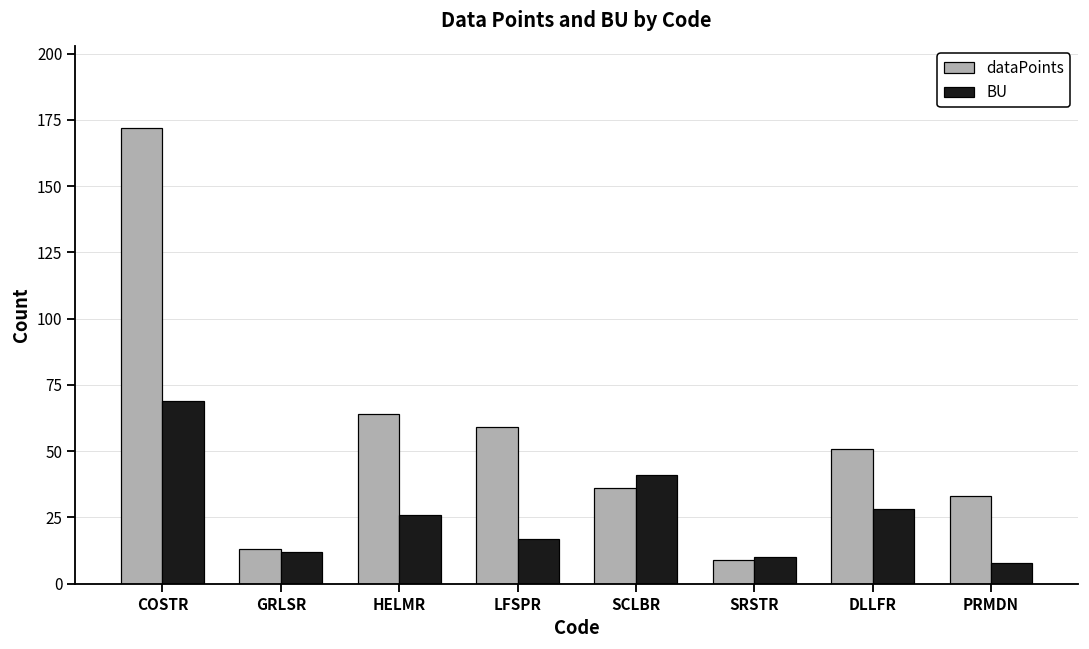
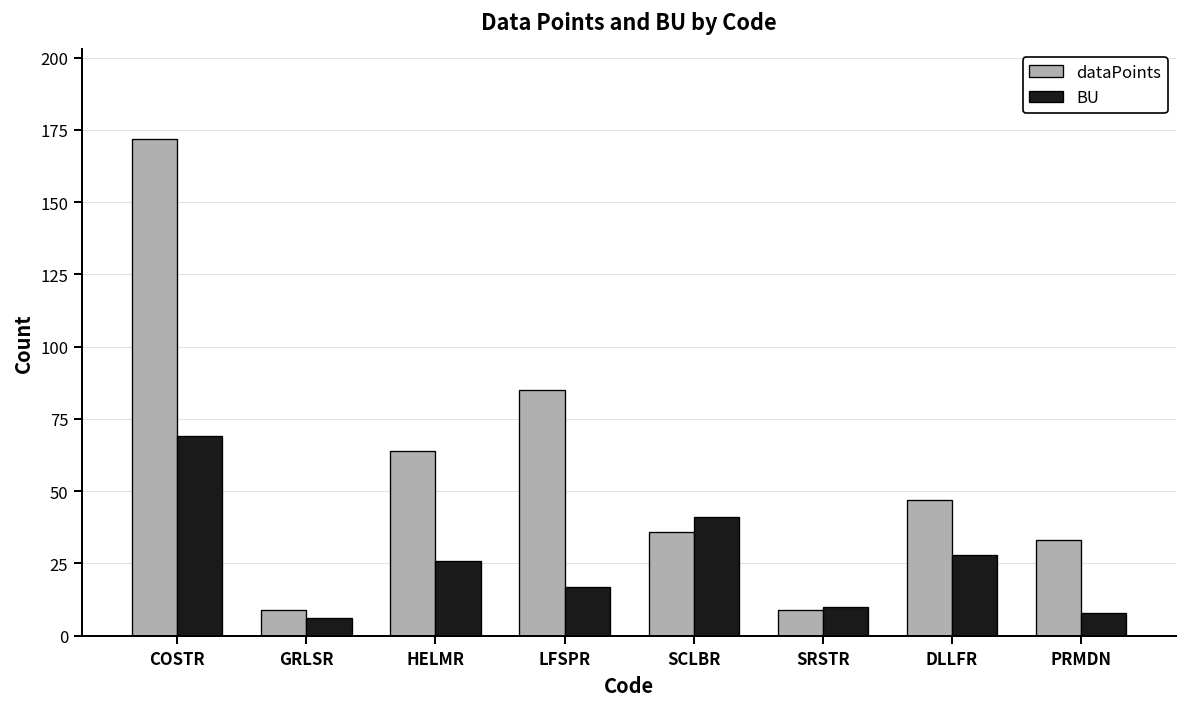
dataPoints, GRLSR: 13 -> 9
BU, GRLSR: 12 -> 6
dataPoints, LFSPR: 59 -> 85
dataPoints, DLLFR: 51 -> 47
